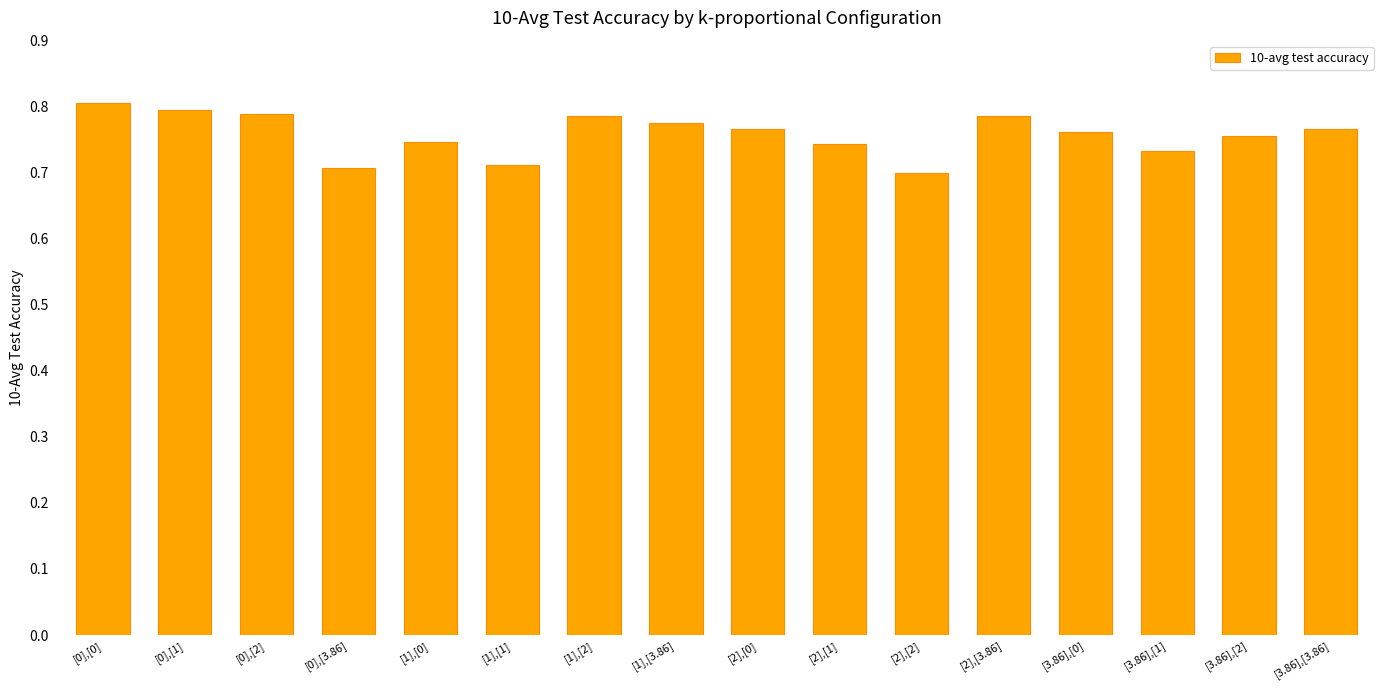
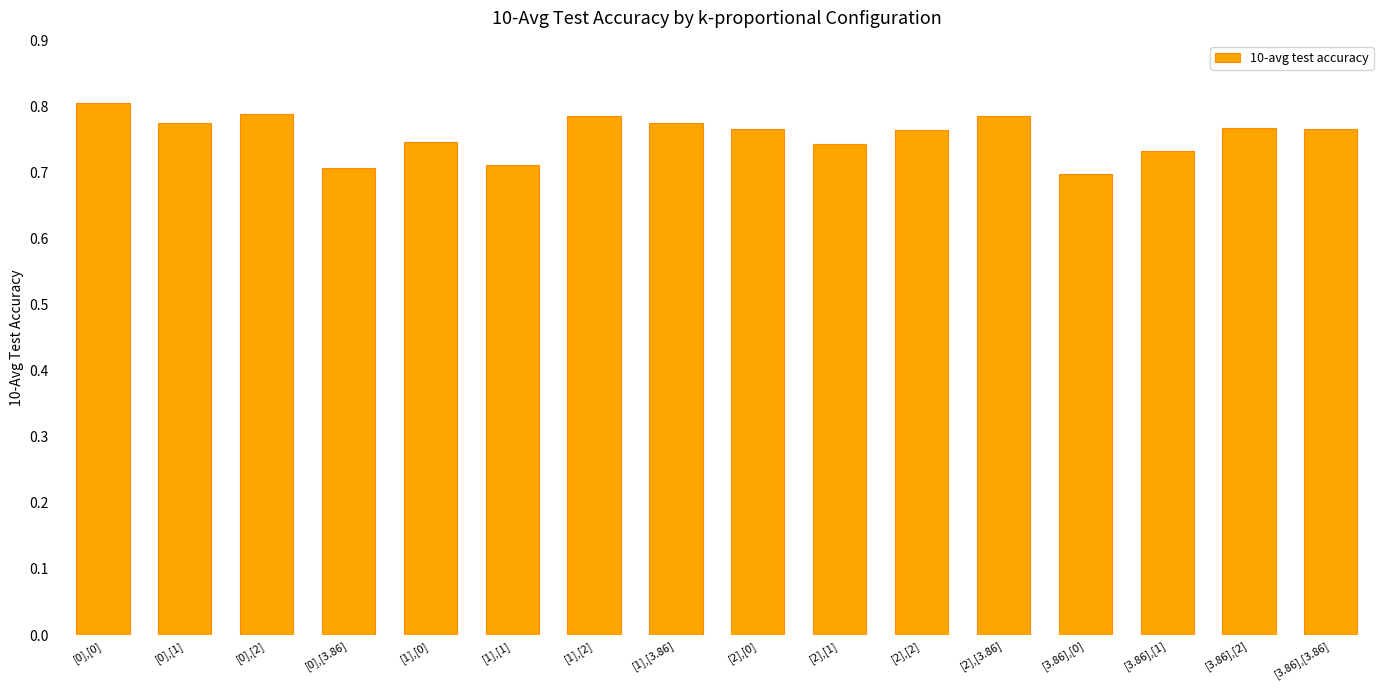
[0],[1]: 0.79 -> 0.78
[2],[2]: 0.70 -> 0.76
[3.86],[0]: 0.76 -> 0.70
[3.86],[2]: 0.76 -> 0.77
